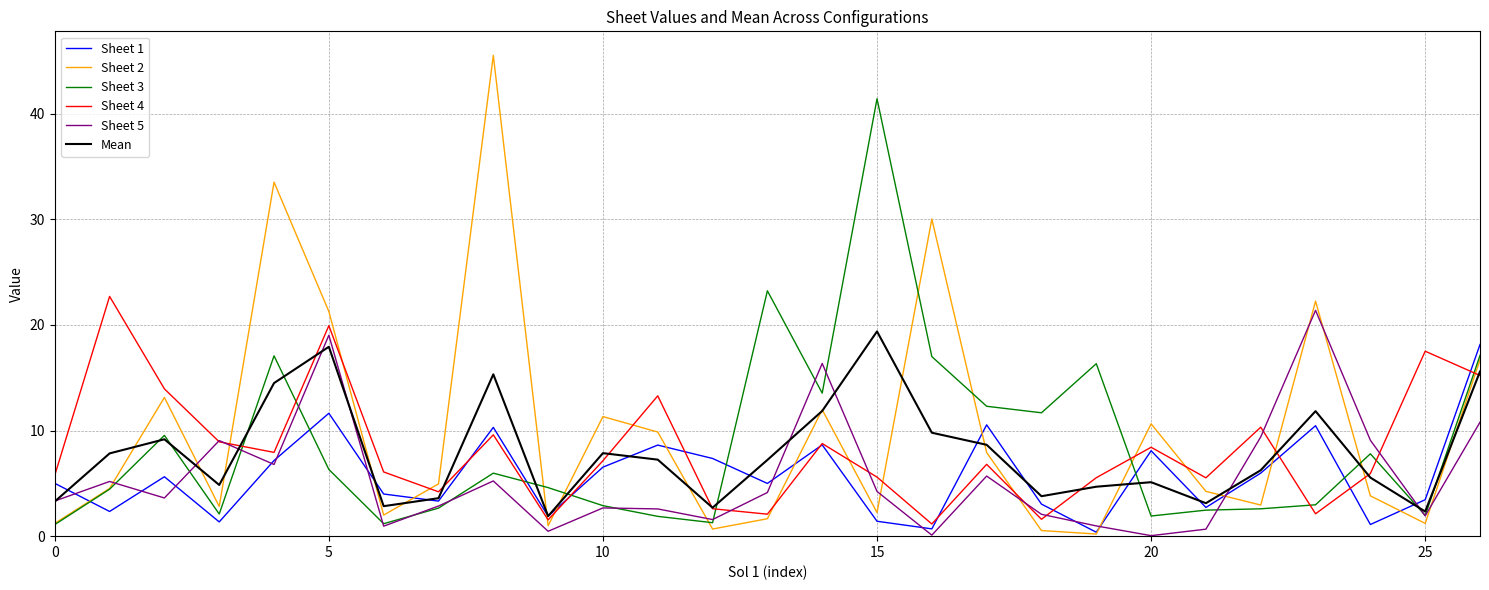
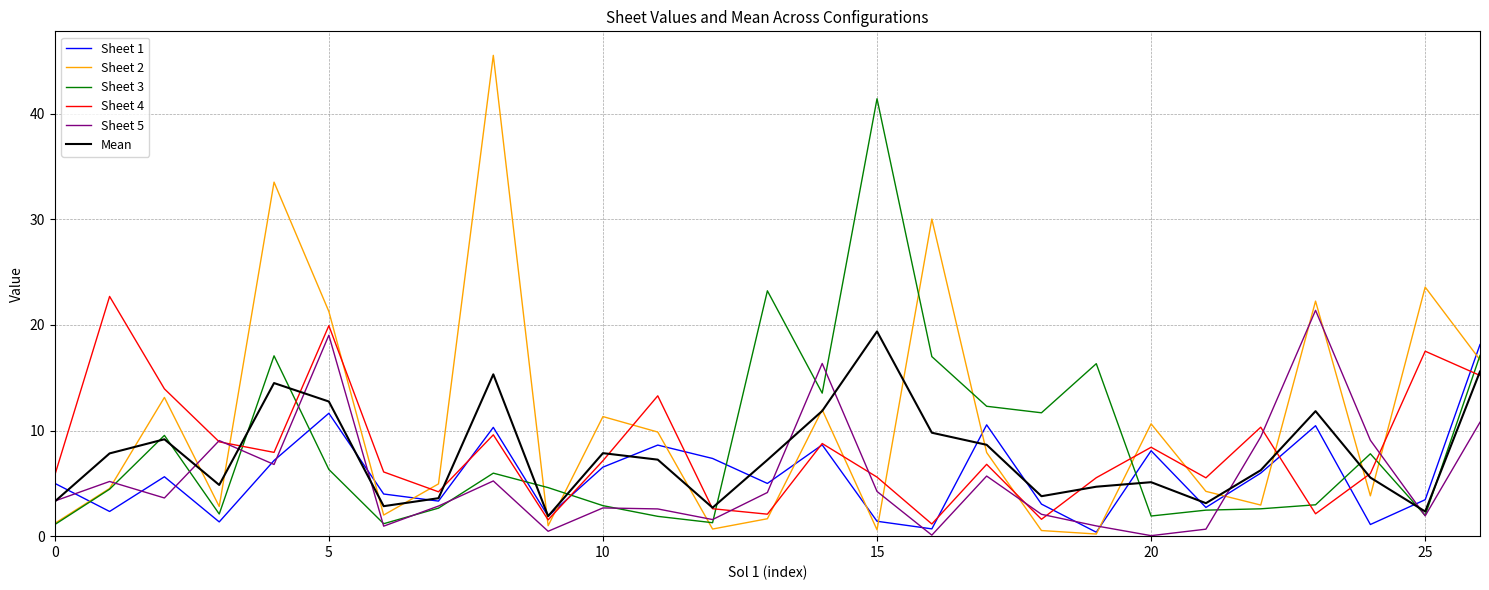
Mean, 5: 17.9 -> 12.7
Sheet 2, 15: 2.2 -> 0.6
Sheet 2, 25: 1.2 -> 23.6
